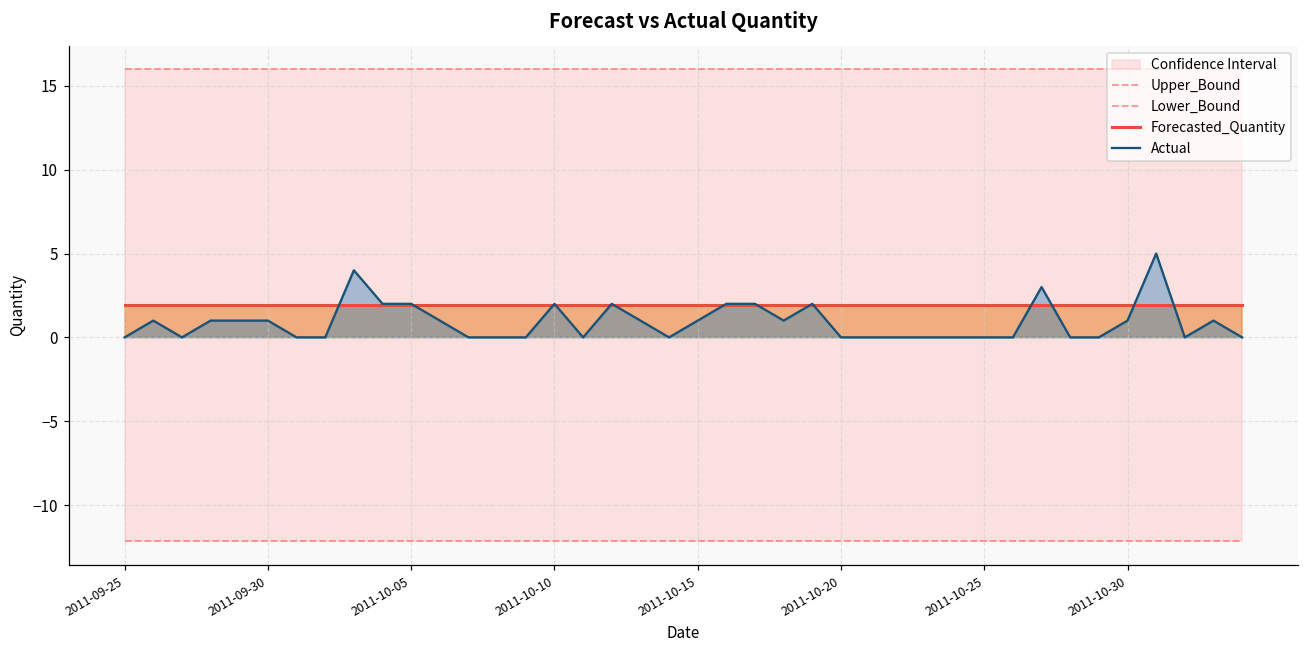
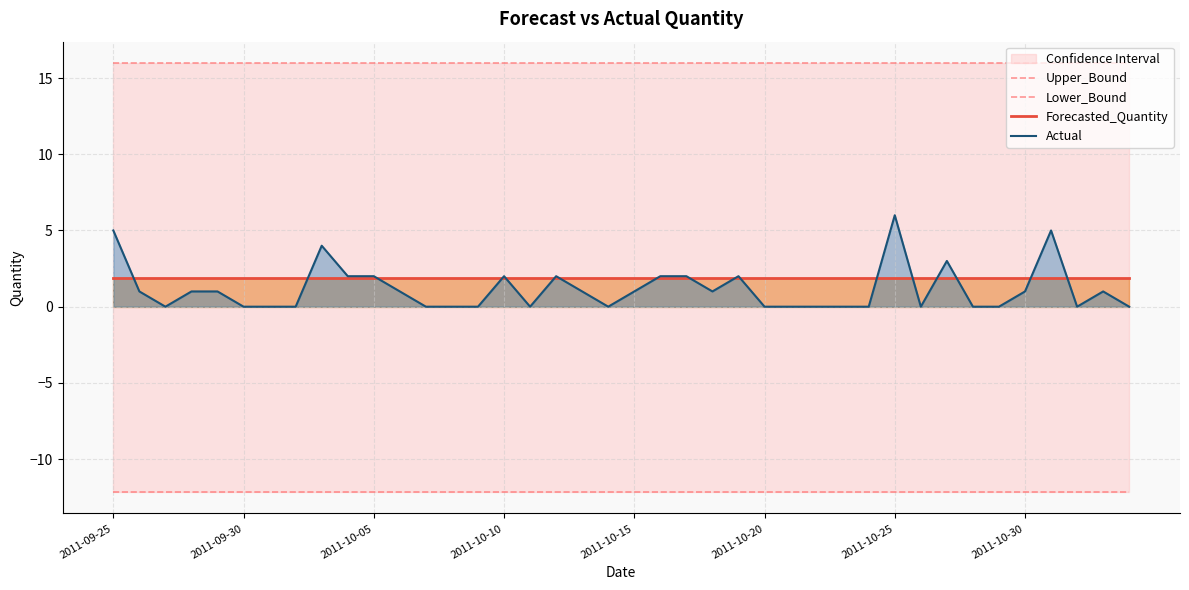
Actual, 2011-09-25: 0 -> 5
Actual, 2011-09-30: 1 -> 0
Actual, 2011-10-25: 0 -> 6
